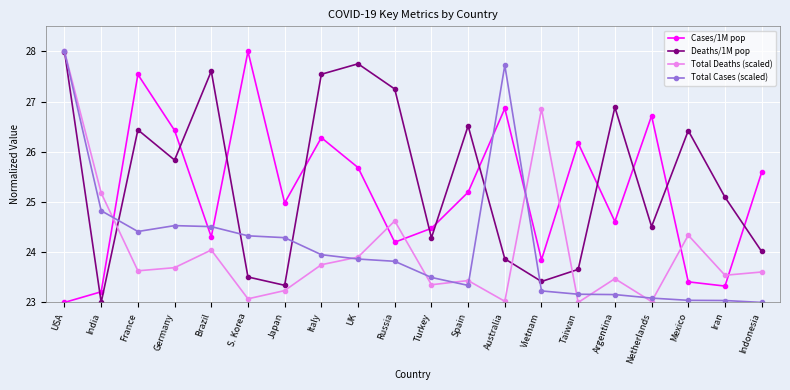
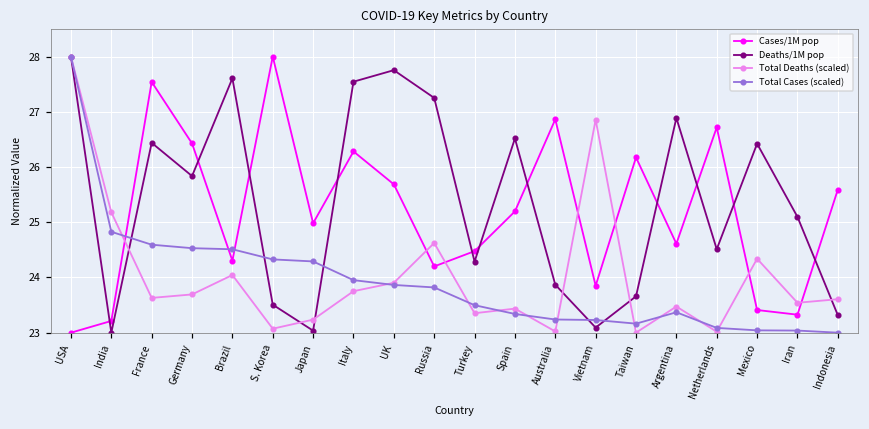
Total Cases (scaled), France: 24.4 -> 24.6
Deaths/1M pop, Japan: 23.3 -> 23.0
Total Cases (scaled), Australia: 27.7 -> 23.2
Deaths/1M pop, Vietnam: 23.4 -> 23.1
Total Cases (scaled), Argentina: 23.2 -> 23.4
Deaths/1M pop, Indonesia: 24.0 -> 23.3
